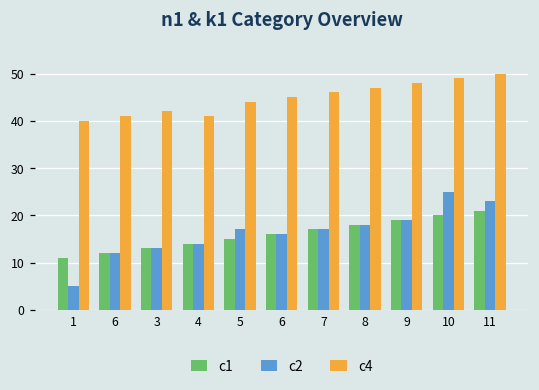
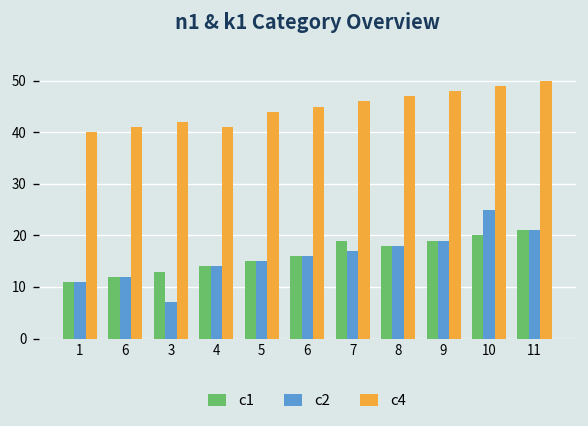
c2, 1: 5 -> 11
c2, 3: 13 -> 7
c2, 5: 17 -> 15
c1, 7: 17 -> 19
c2, 11: 23 -> 21
